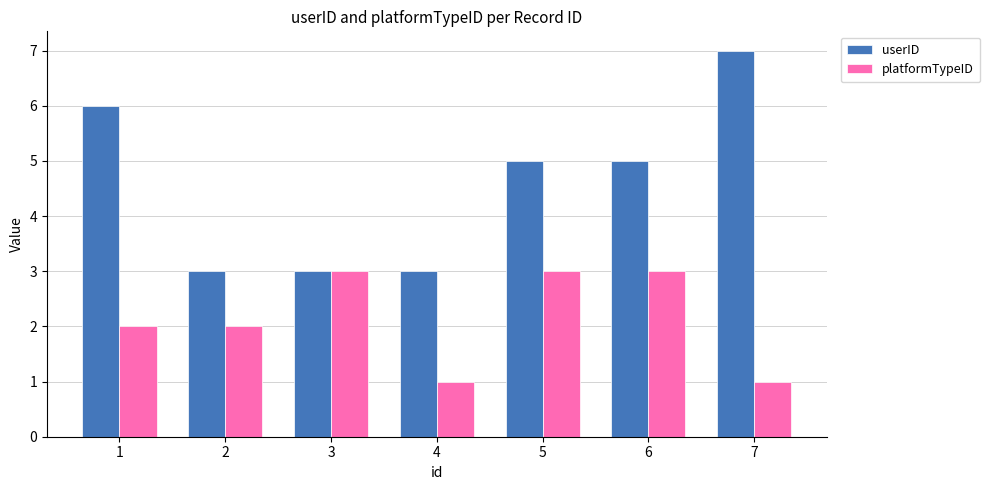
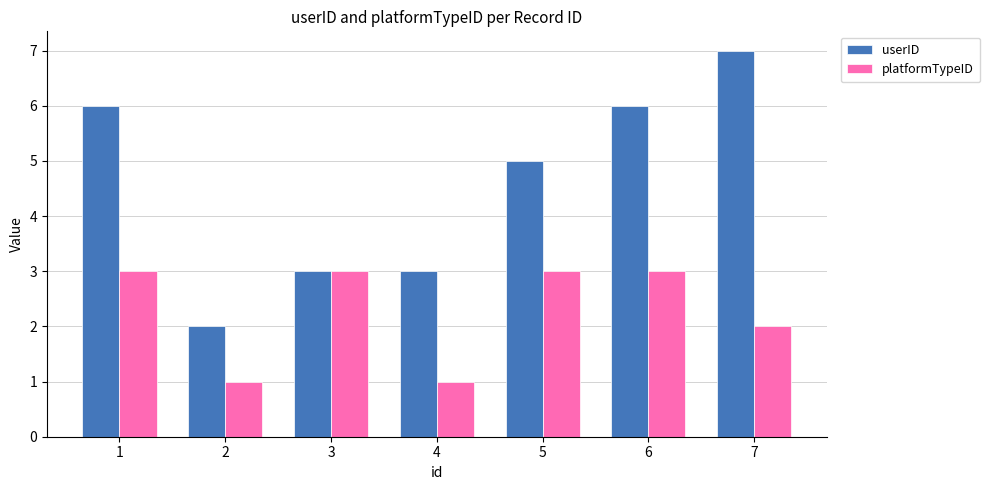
platformTypeID, 1: 2 -> 3
userID, 2: 3 -> 2
platformTypeID, 2: 2 -> 1
userID, 6: 5 -> 6
platformTypeID, 7: 1 -> 2
